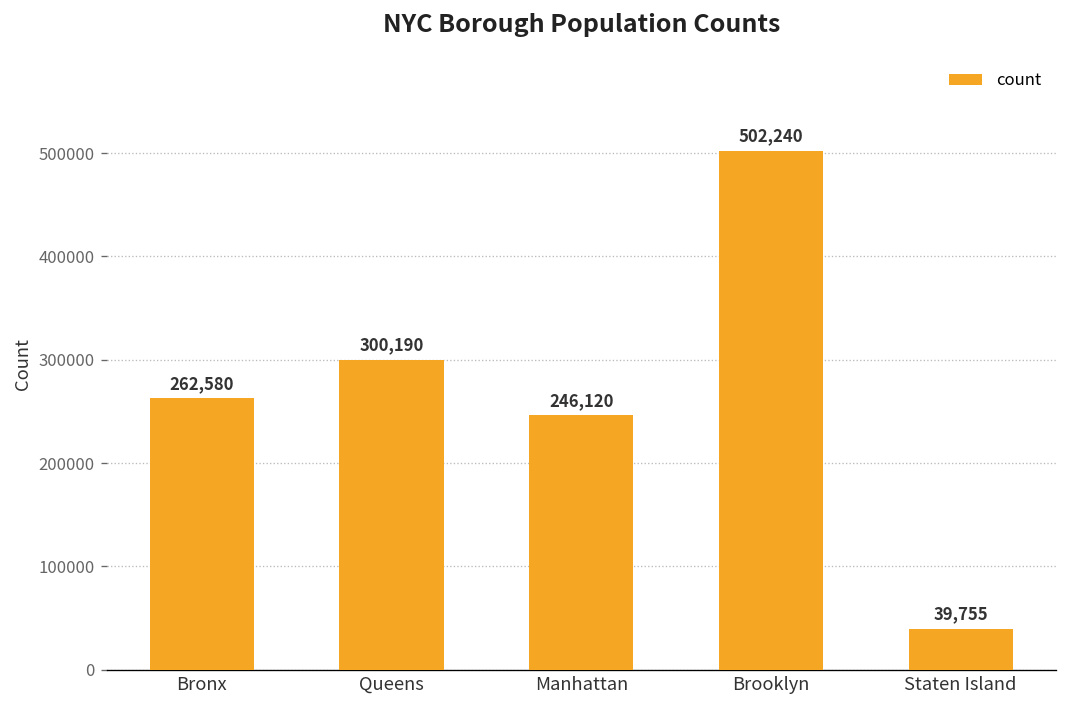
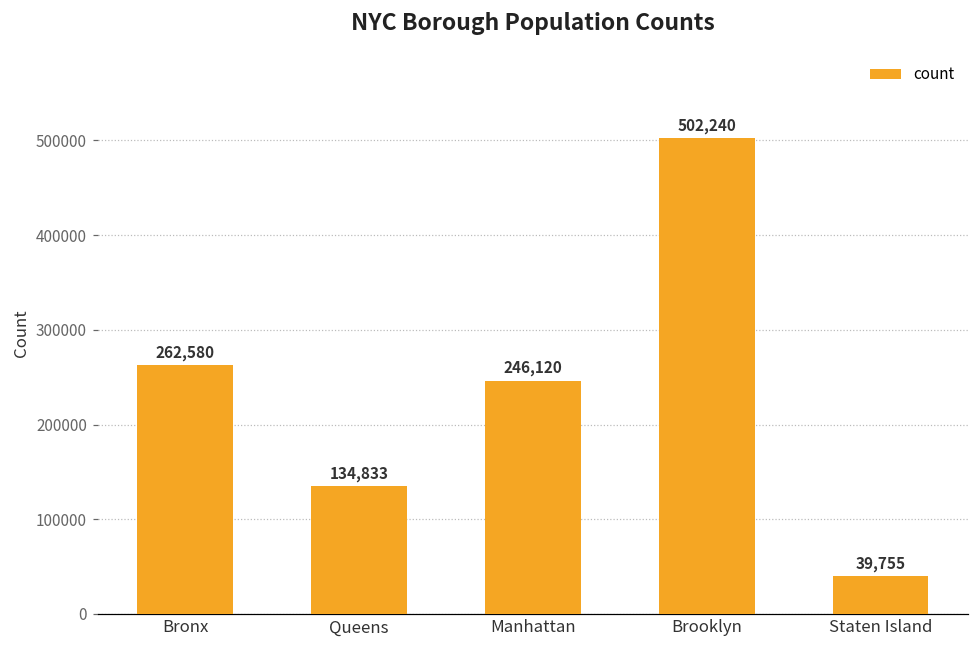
Queens: 300,190 -> 134,833
